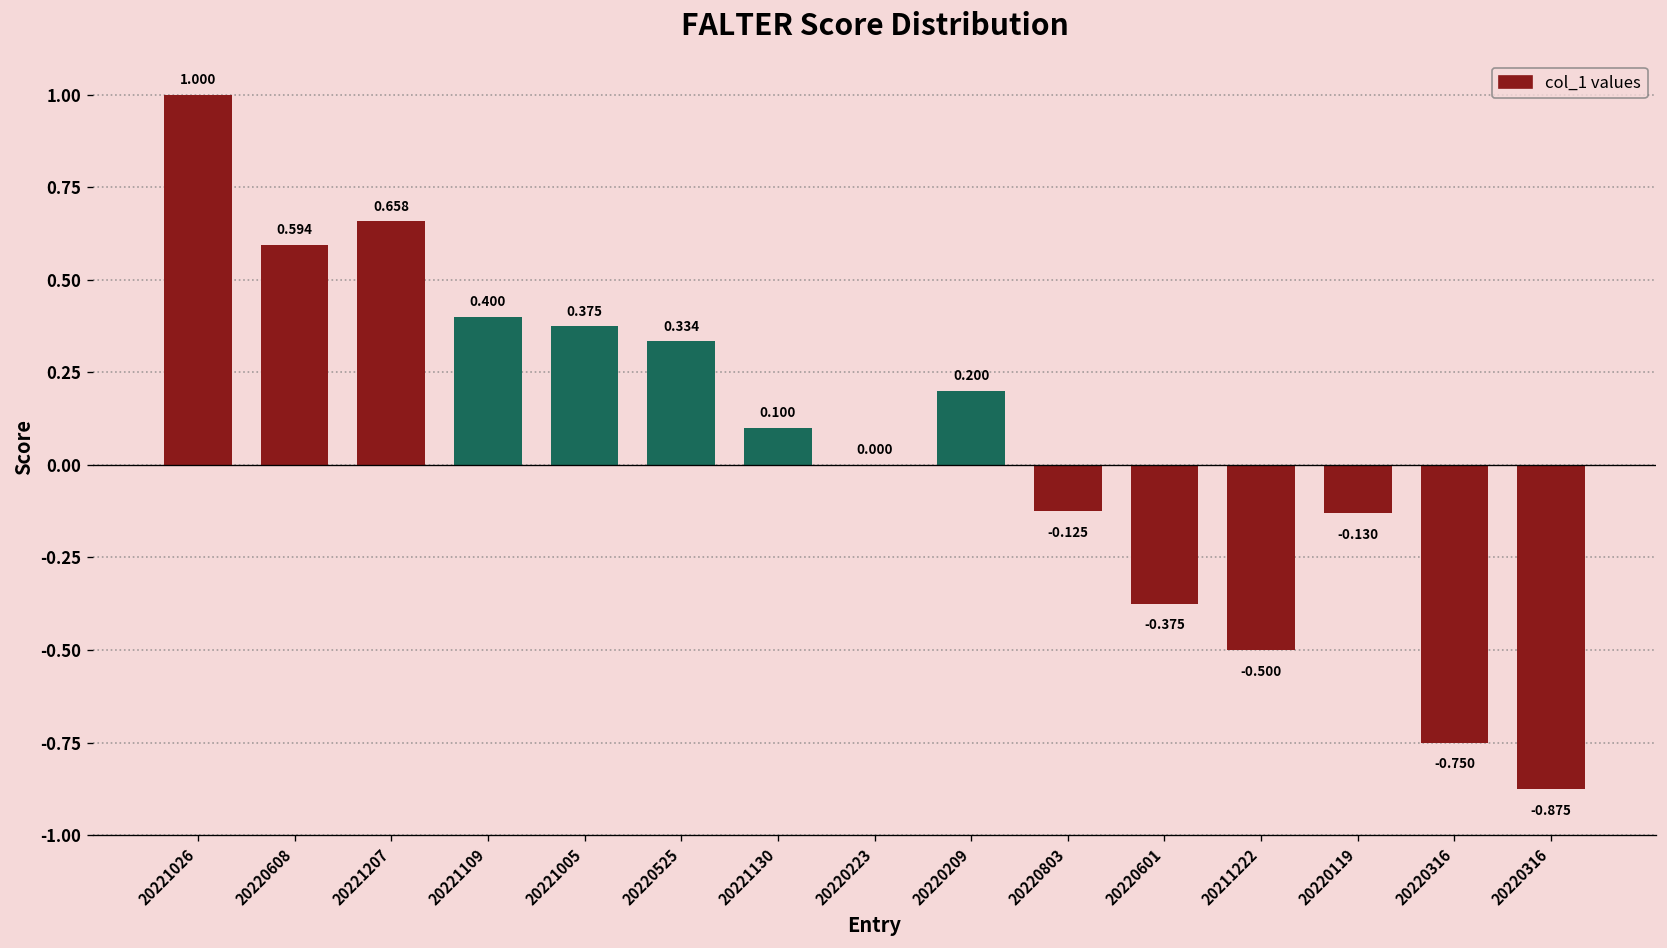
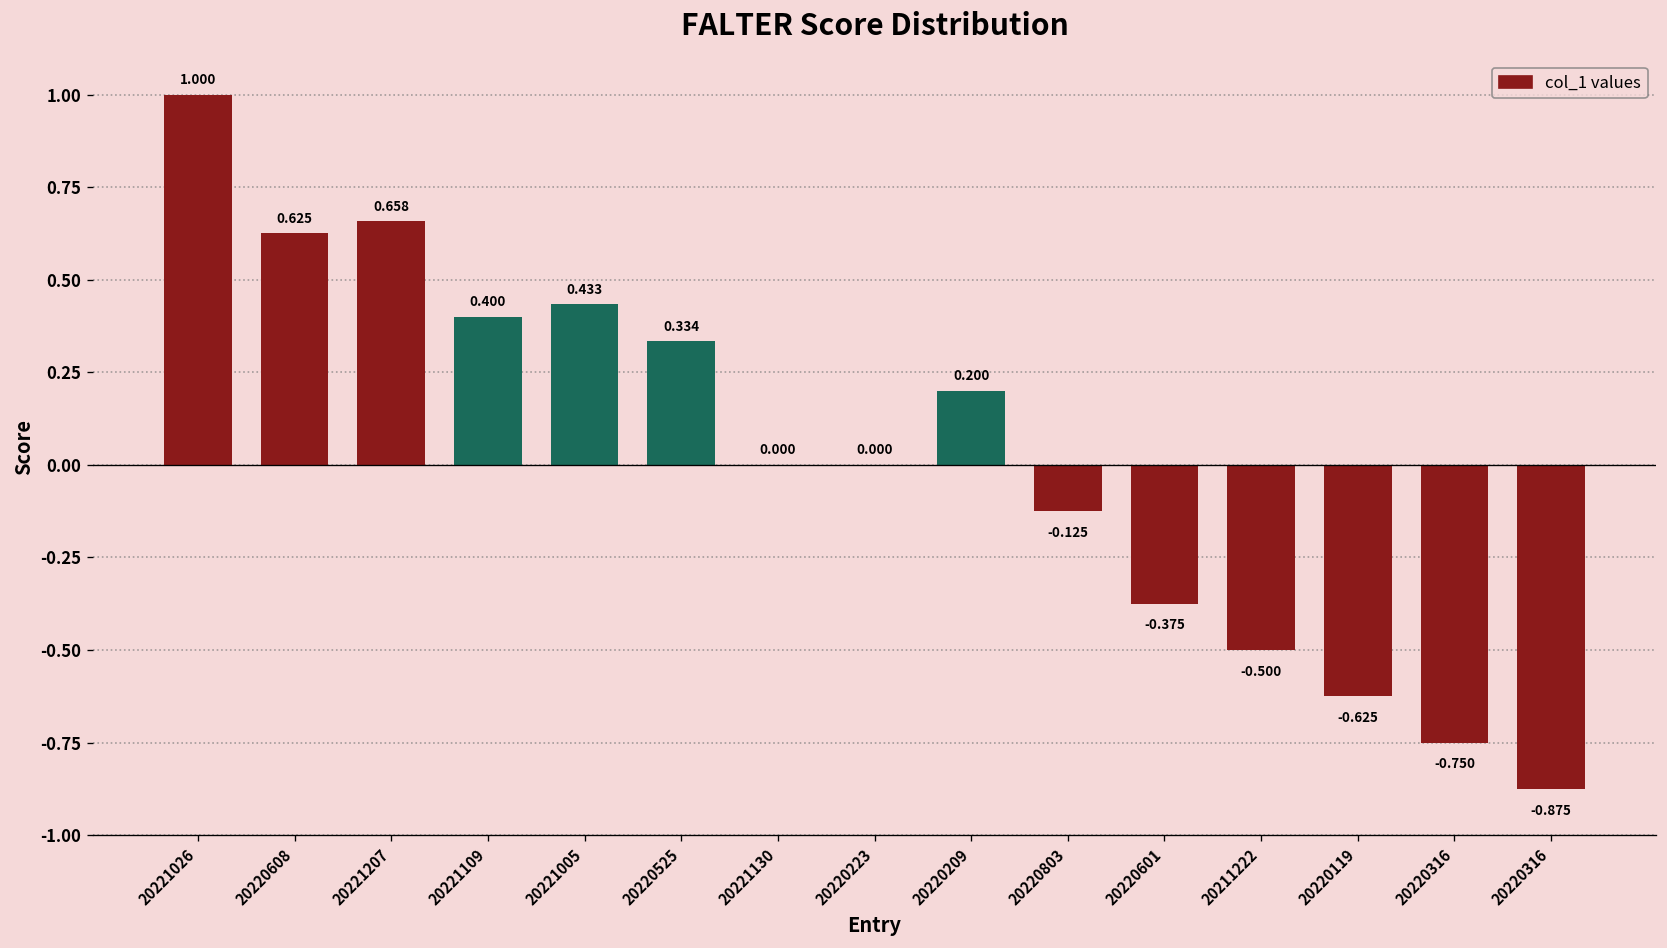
20220608: 0.594 -> 0.625
20221005: 0.375 -> 0.433
20221130: 0.100 -> 0.000
20220119: -0.130 -> -0.625
